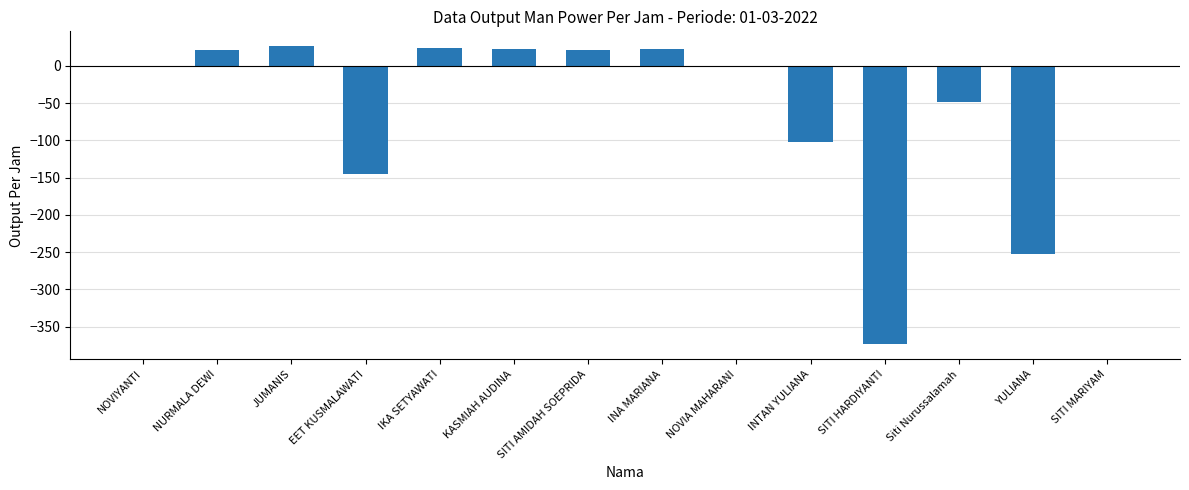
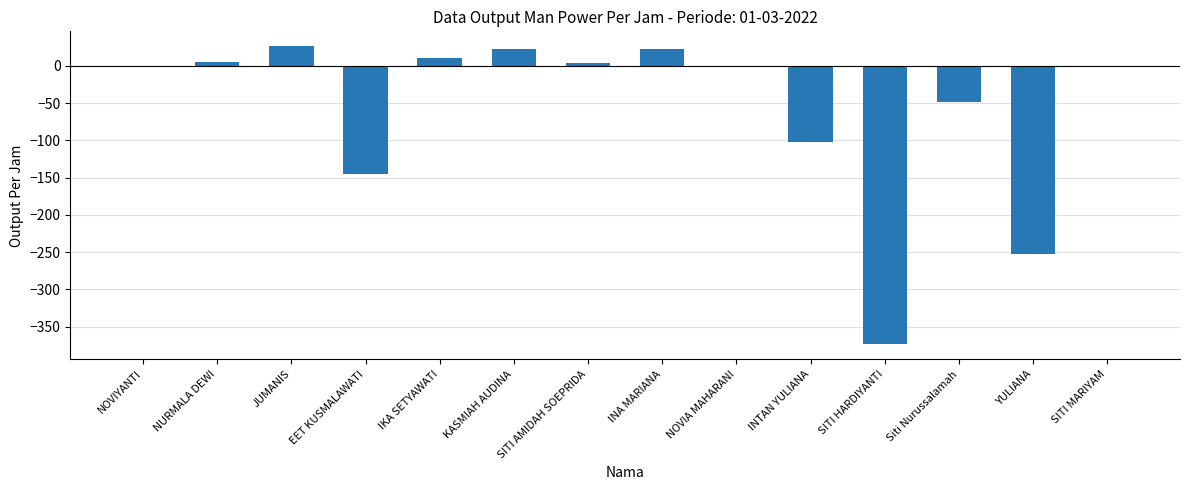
NURMALA DEWI: 20 -> 10
IKA SETYAWATI: 20 -> 10
SITI AMIDAH SOEPRIDA: 20 -> 0
